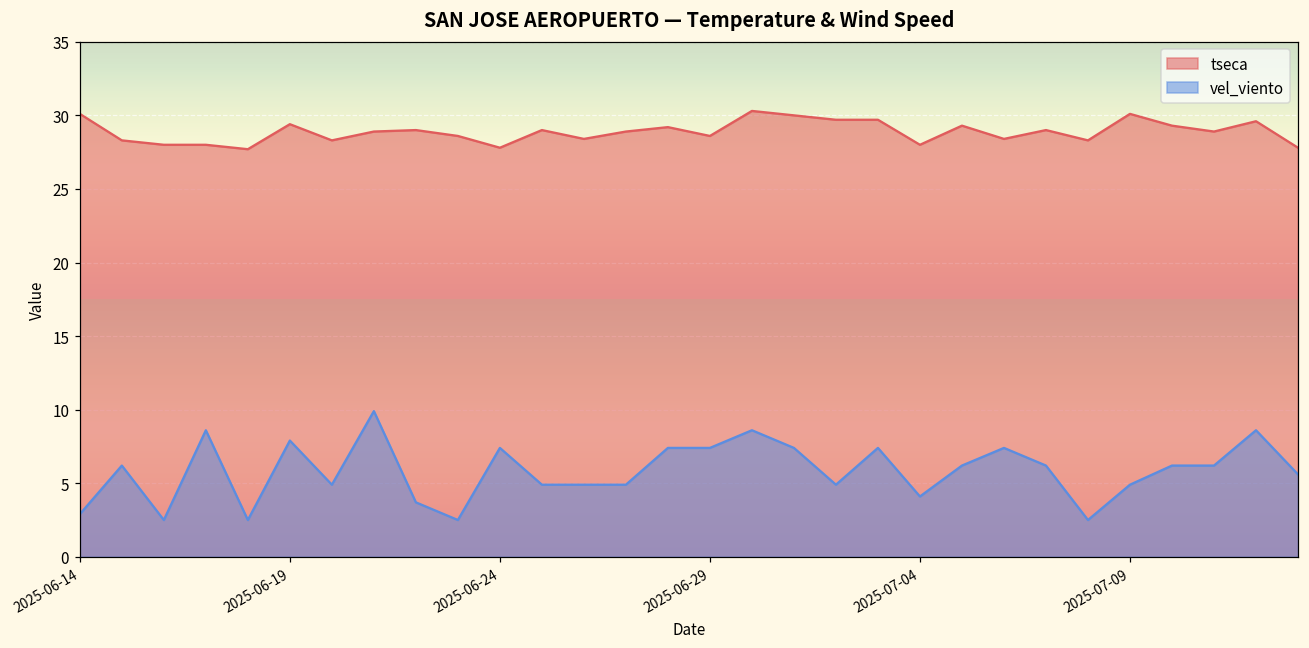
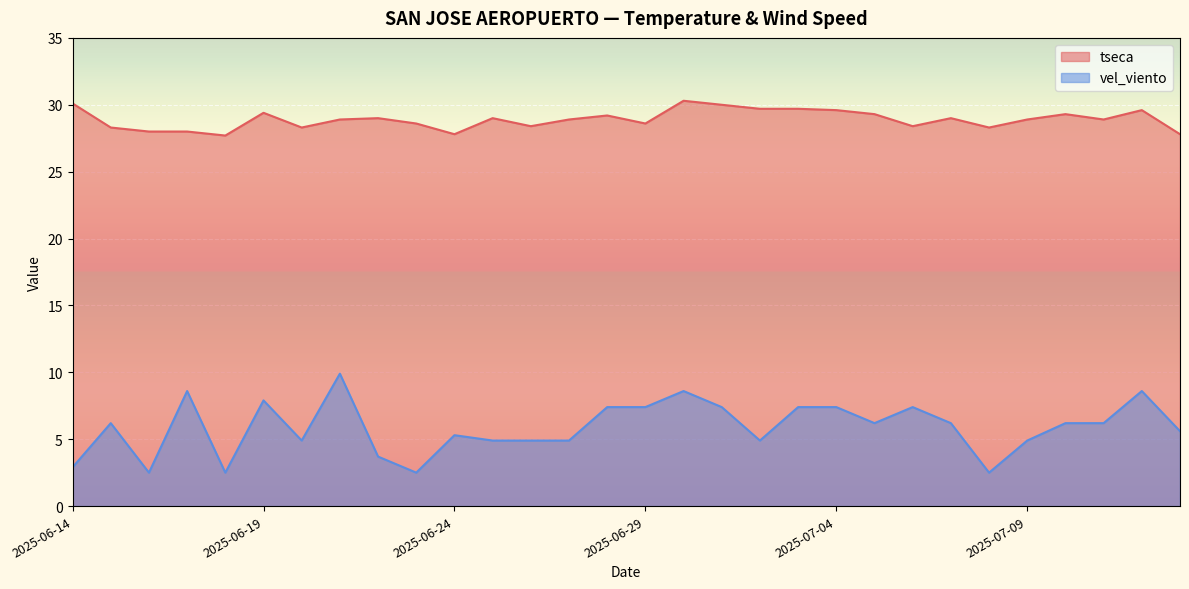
vel_viento, 2025-06-24: 7.4 -> 5.3
tseca, 2025-07-04: 28.0 -> 29.6
vel_viento, 2025-07-04: 4.1 -> 7.4
tseca, 2025-07-09: 30.1 -> 28.9
